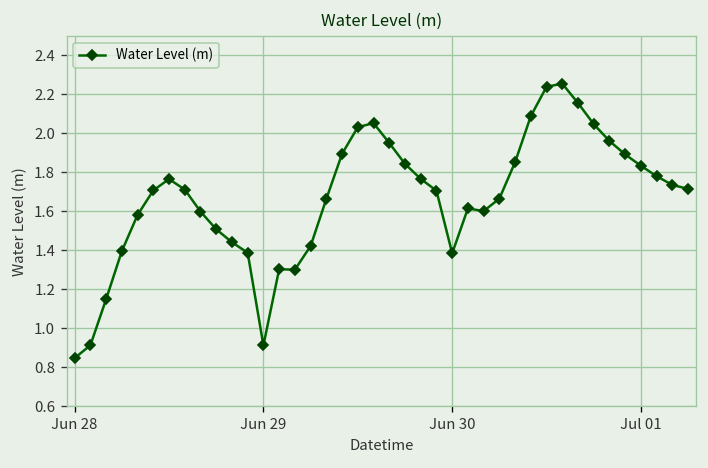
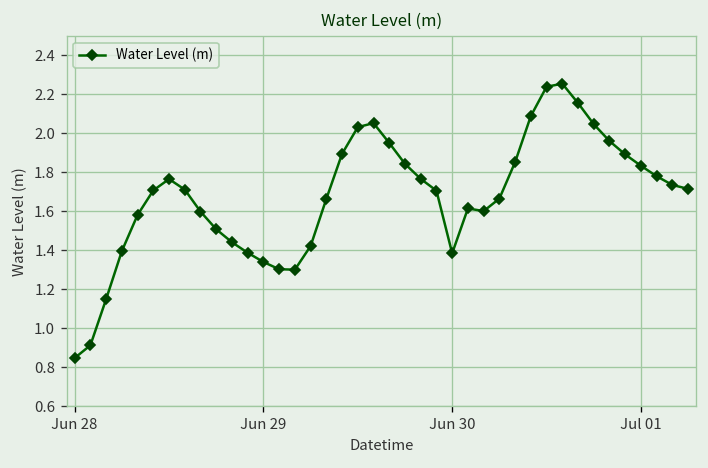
Jun 29: 0.91 -> 1.34
